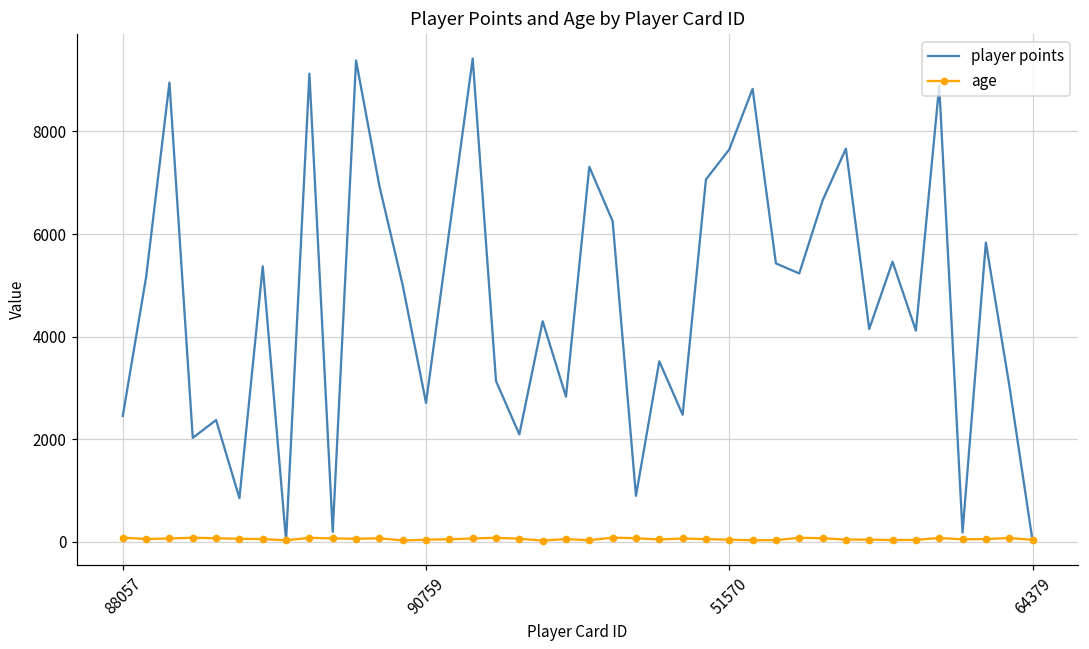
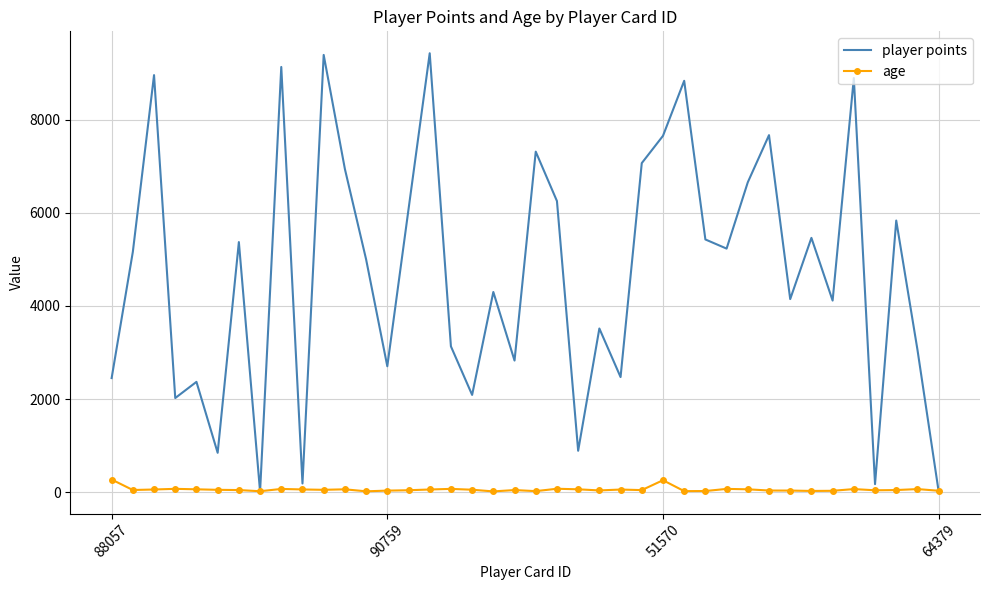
age, 88057: 100 -> 300
age, 51570: 0 -> 300
